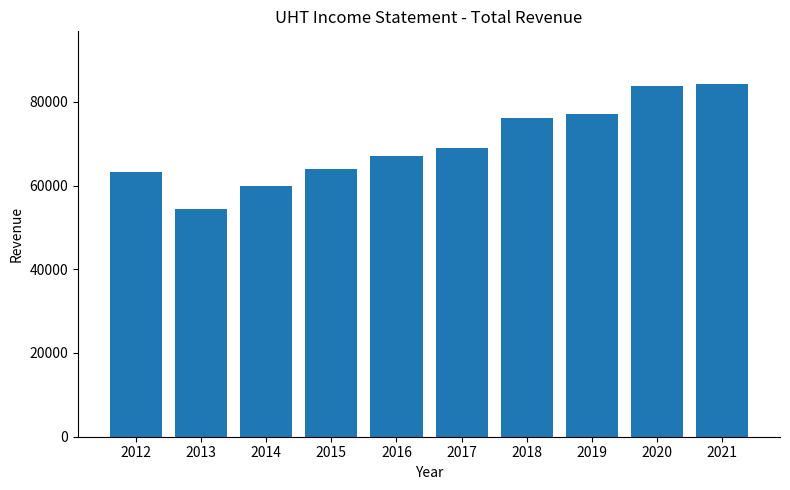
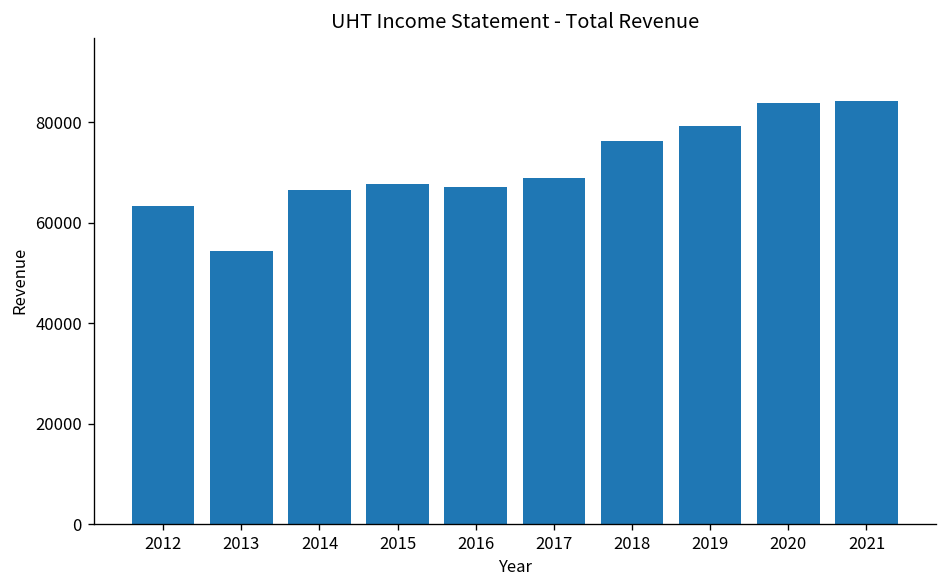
2014: 60000 -> 66000
2015: 64000 -> 68000
2019: 77000 -> 79000
